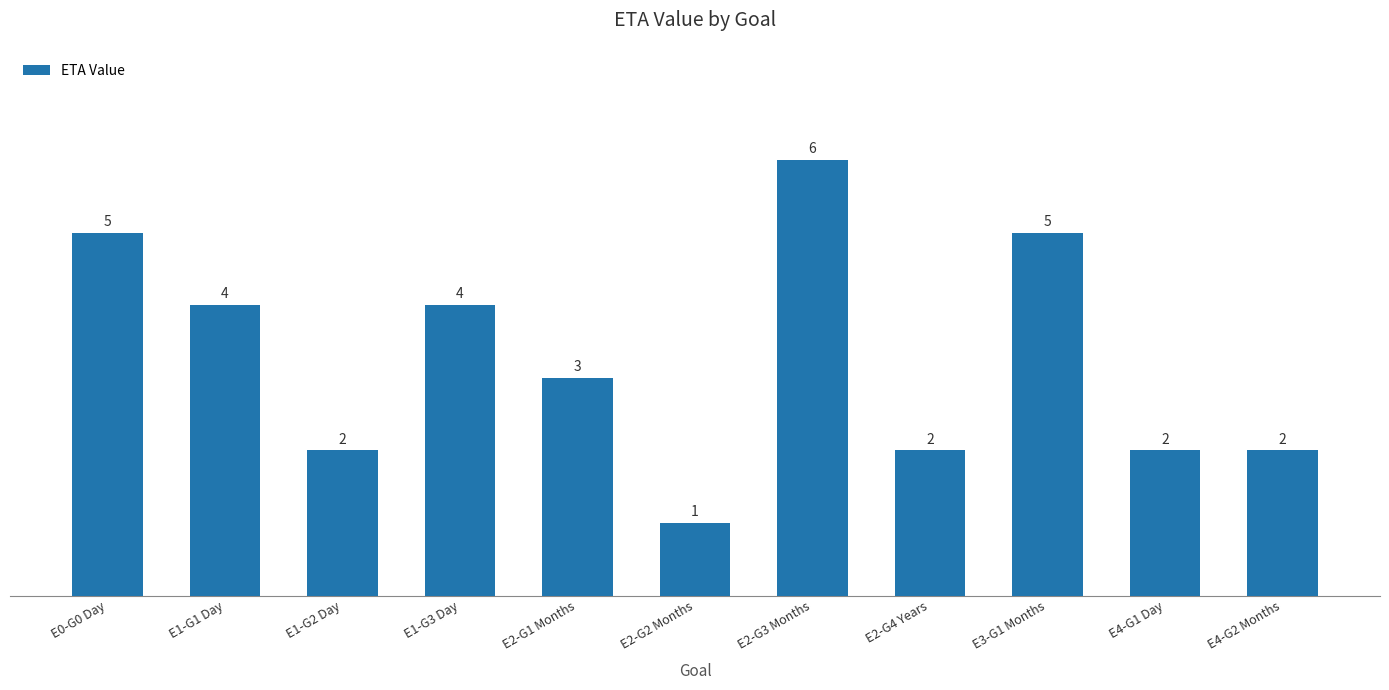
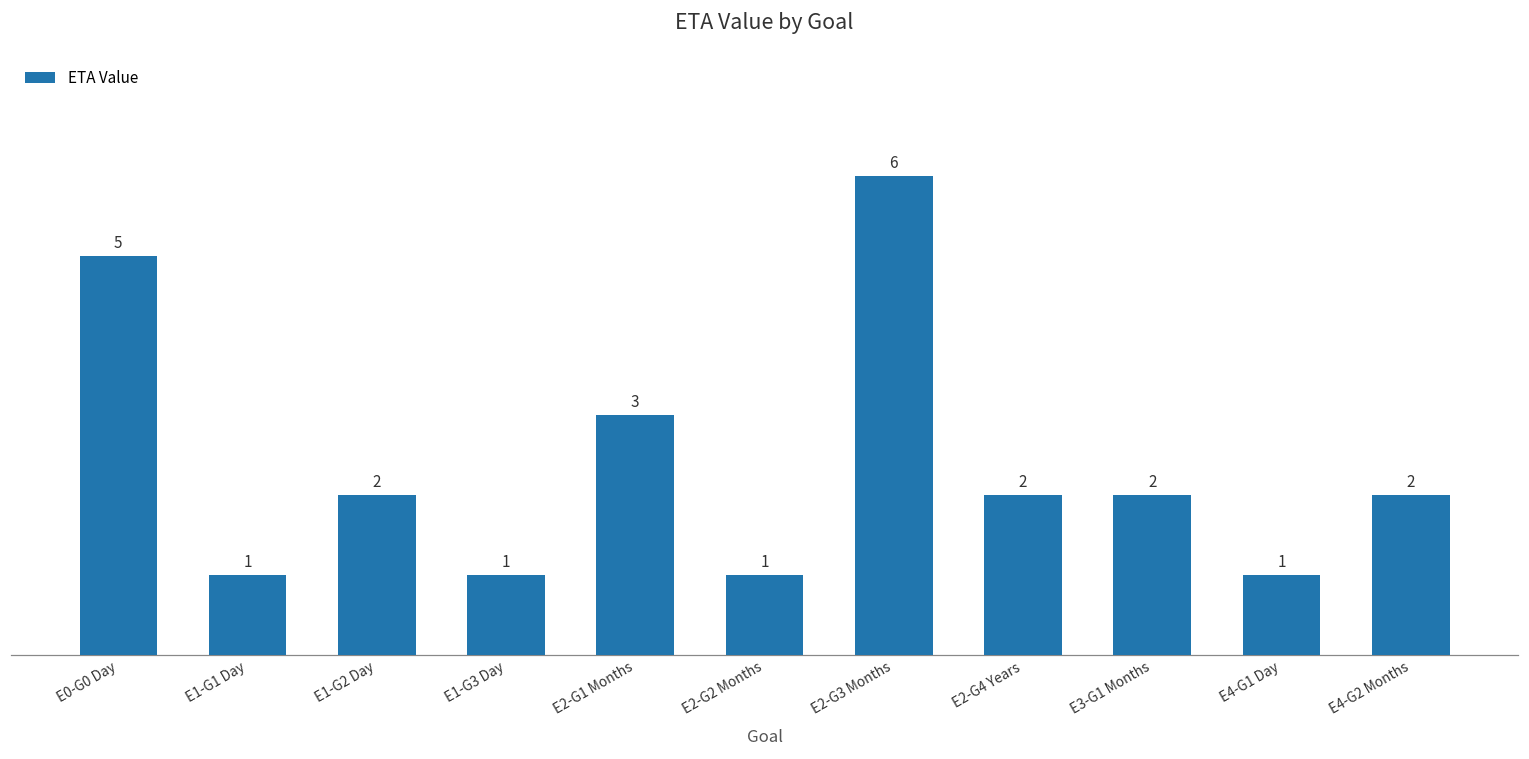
E1-G1 Day: 4 -> 1
E1-G3 Day: 4 -> 1
E3-G1 Months: 5 -> 2
E4-G1 Day: 2 -> 1
